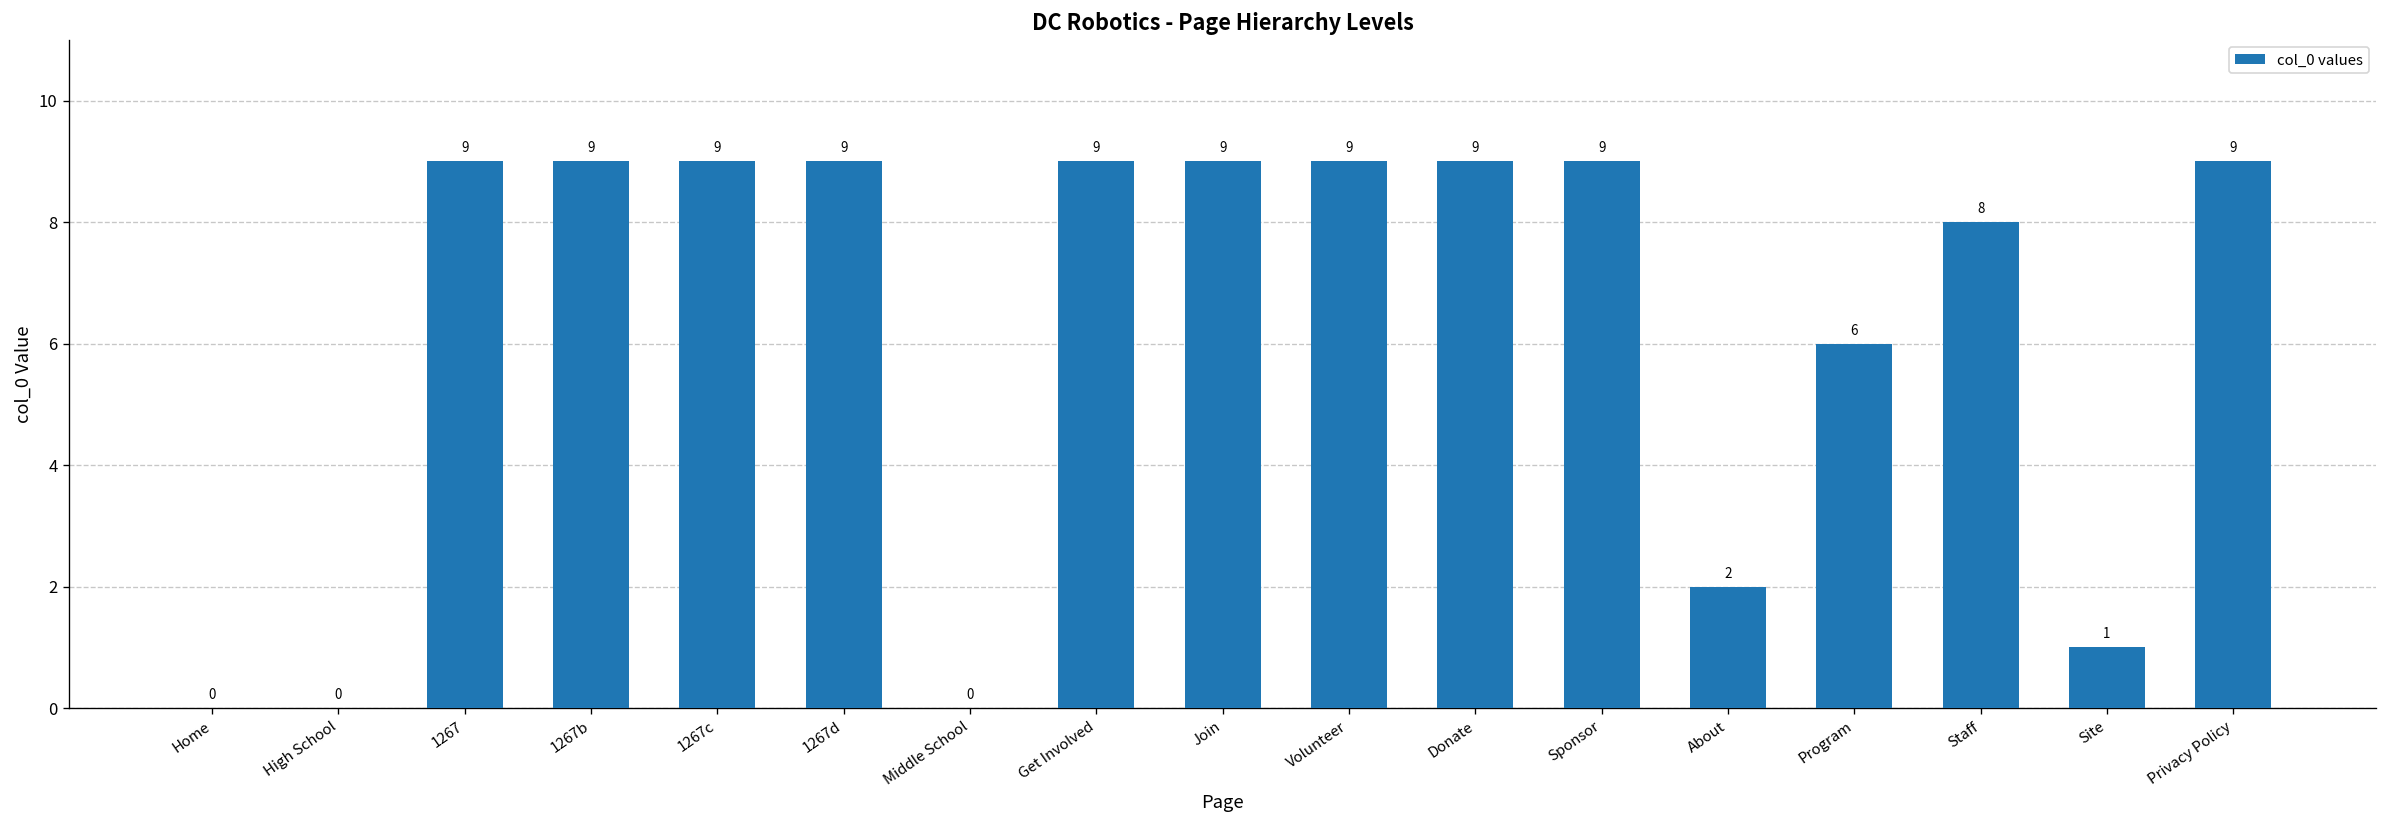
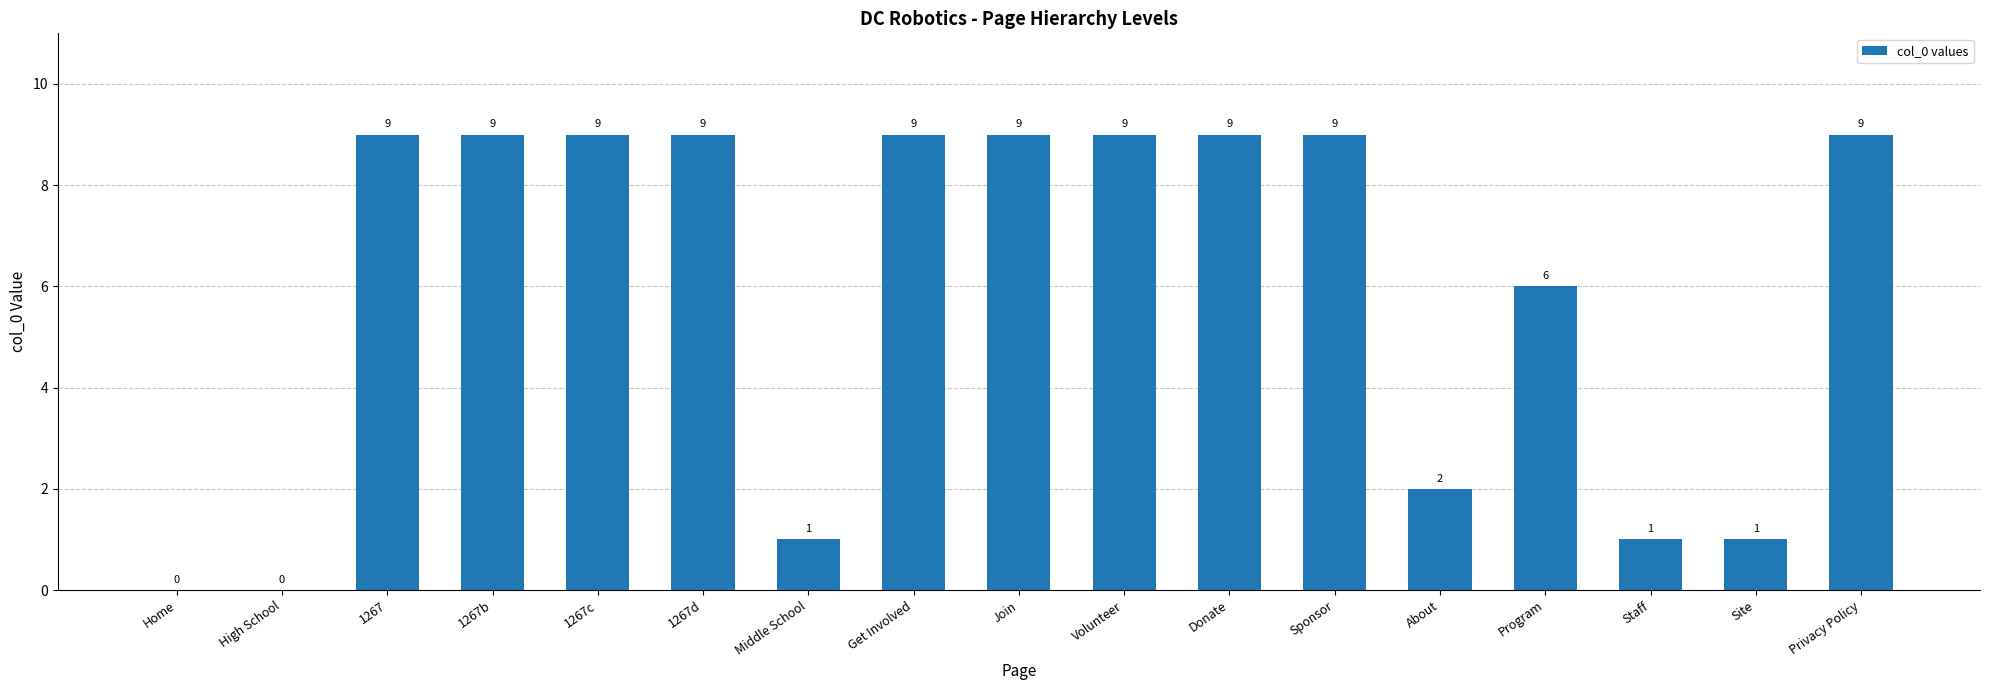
Middle School: 0 -> 1
Staff: 8 -> 1
